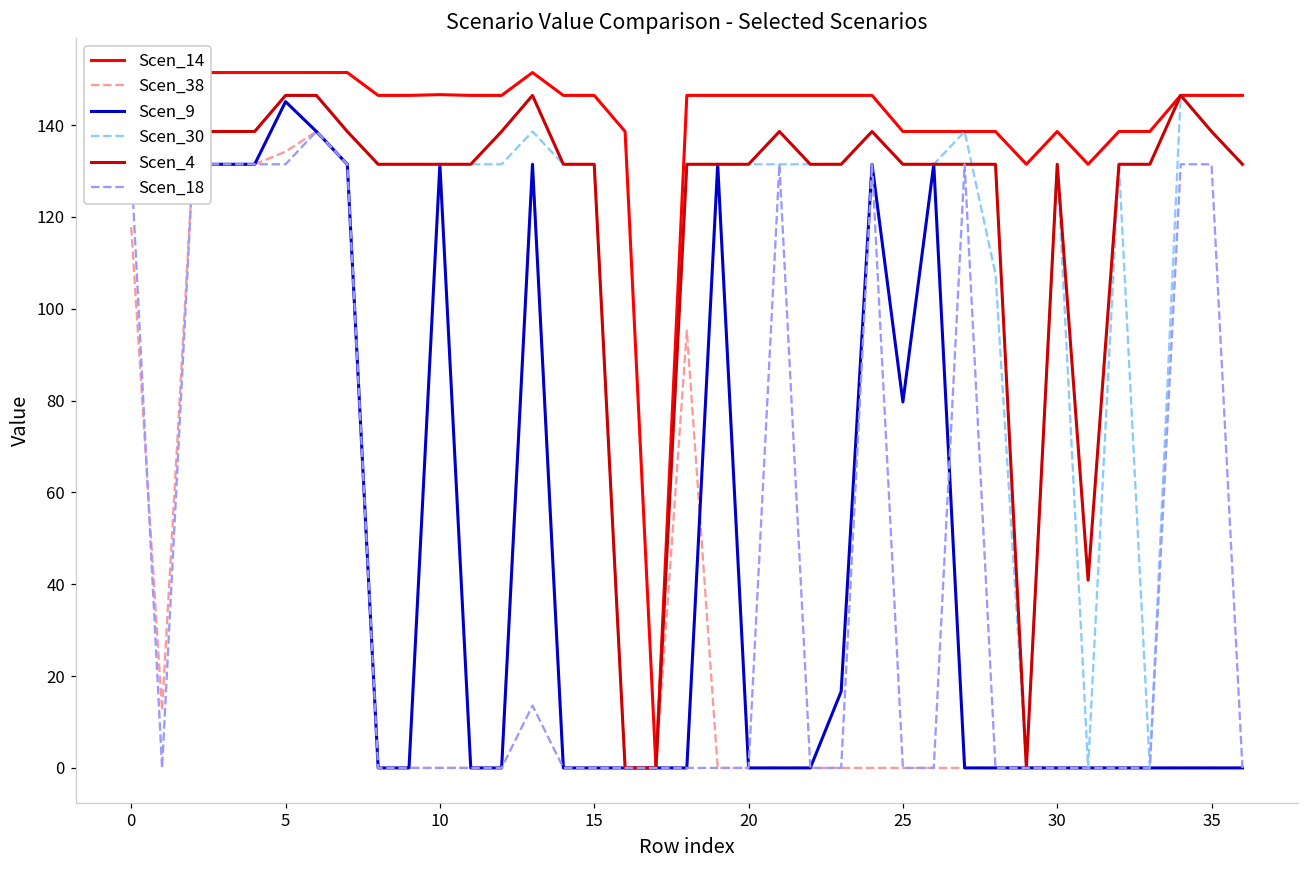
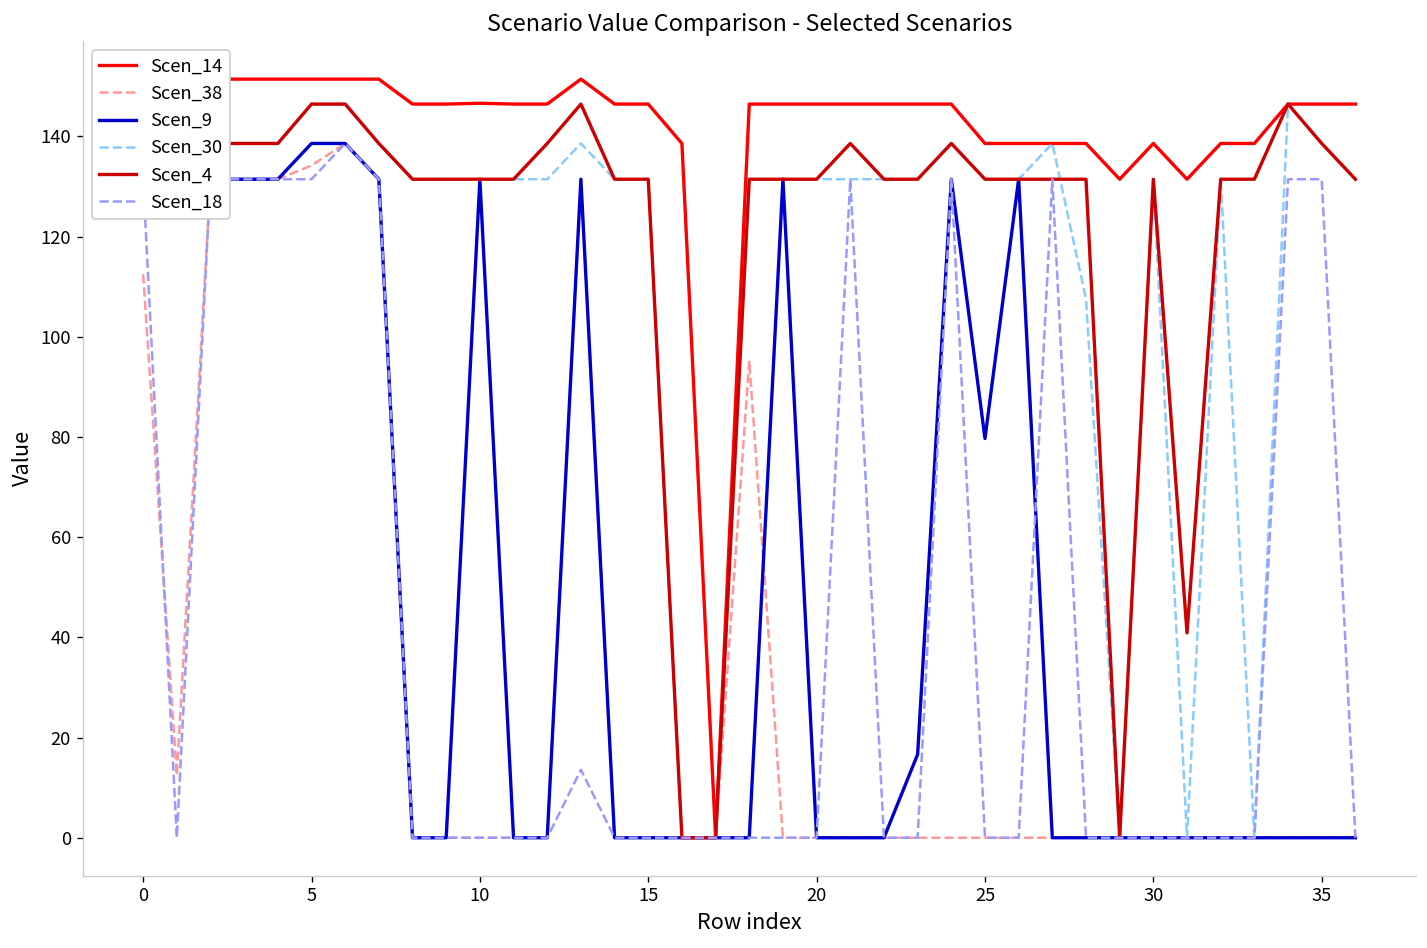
Scen_38, 0: 118 -> 112
Scen_9, 5: 145 -> 139
